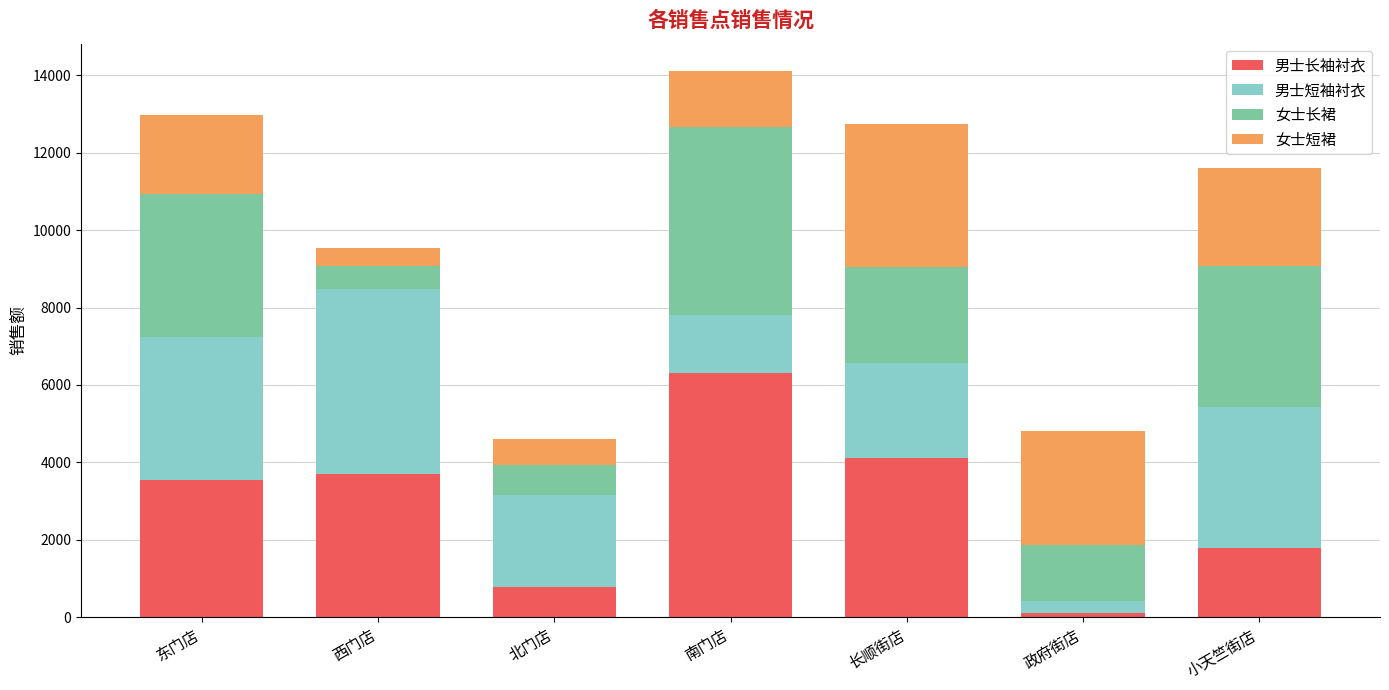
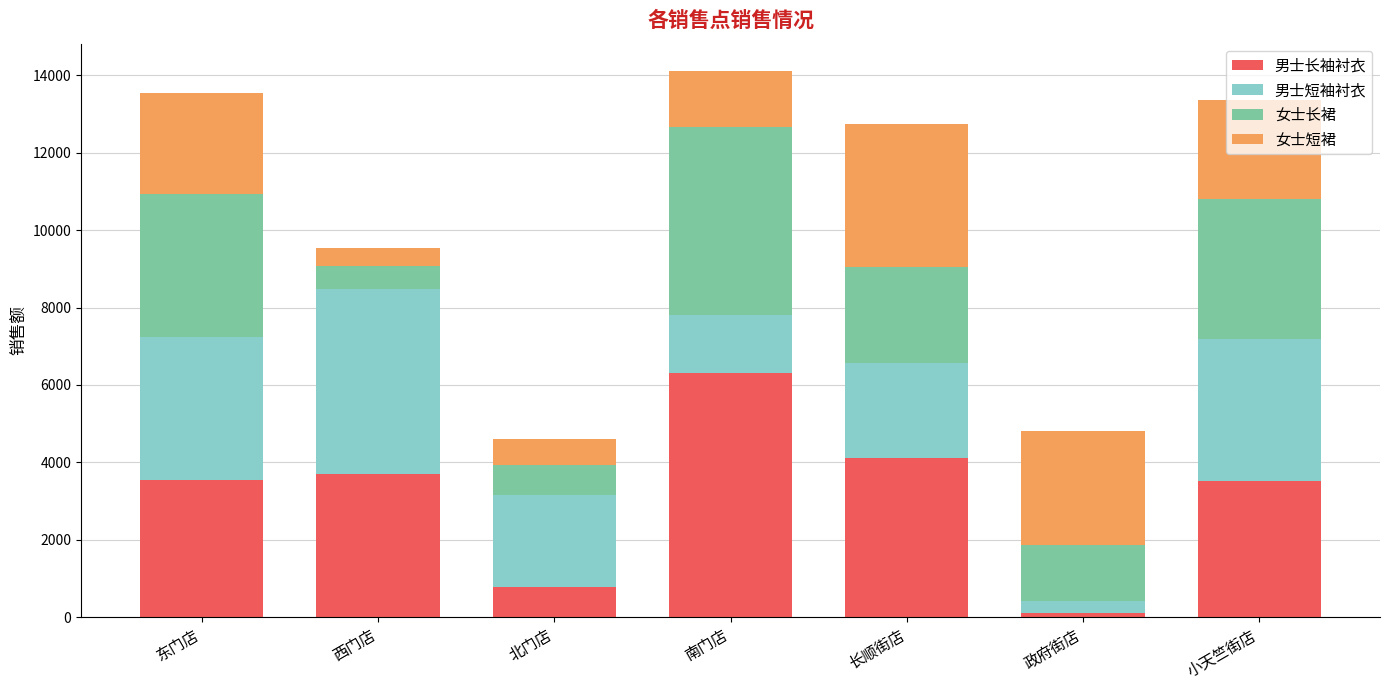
女士短裙, 东门店: 2000 -> 2600
男士长袖衬衣, 小天竺街店: 1800 -> 3500
